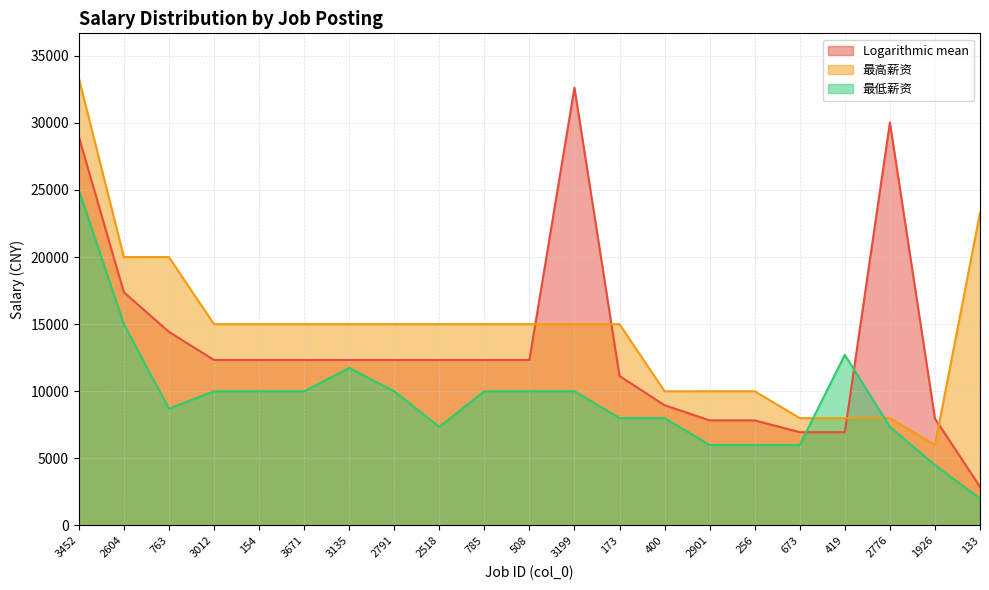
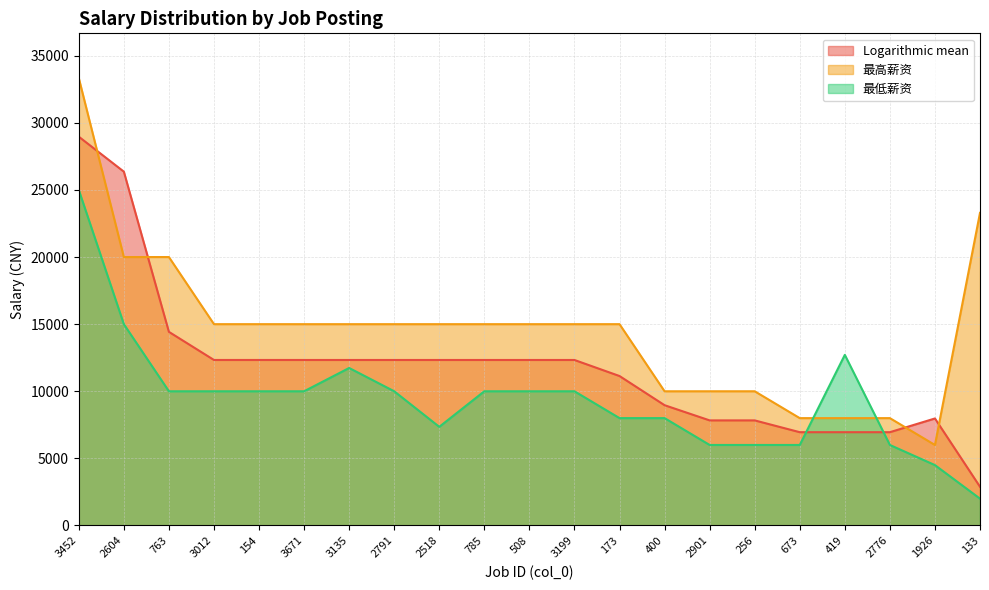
Logarithmic mean, 2604: 17400 -> 26400
最低薪资, 763: 8700 -> 10000
Logarithmic mean, 3199: 32600 -> 12300
Logarithmic mean, 2776: 30000 -> 7000
最低薪资, 2776: 7300 -> 6000
